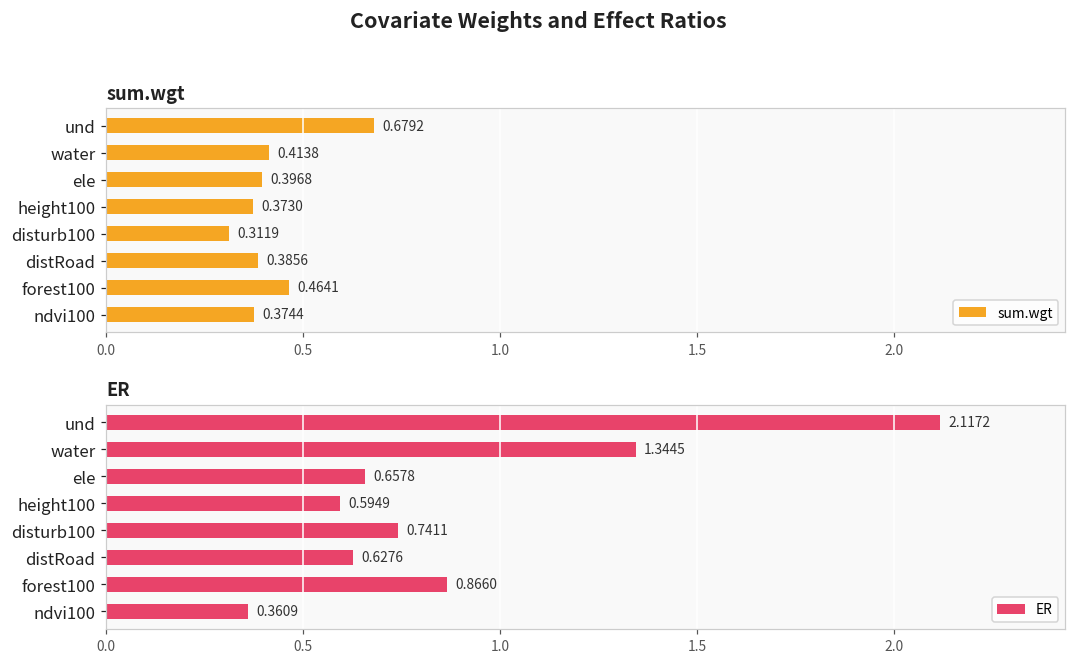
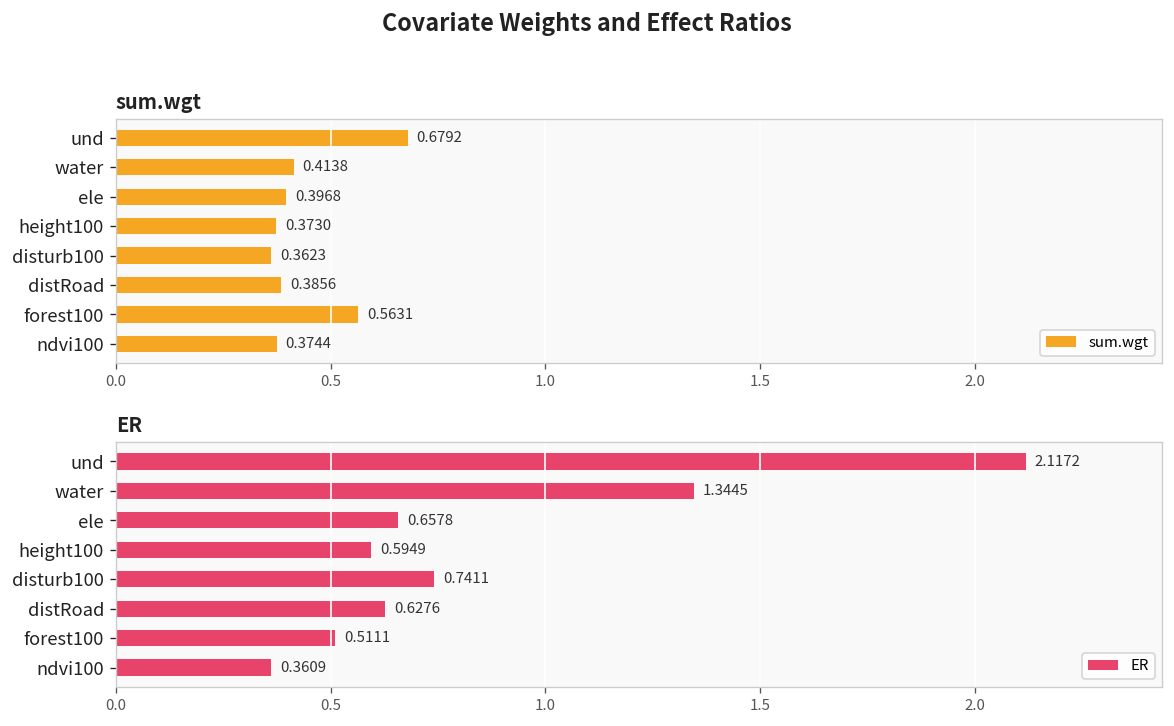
sum.wgt, disturb100: 0.3119 -> 0.3623
sum.wgt, forest100: 0.4641 -> 0.5631
ER, forest100: 0.8660 -> 0.5111
